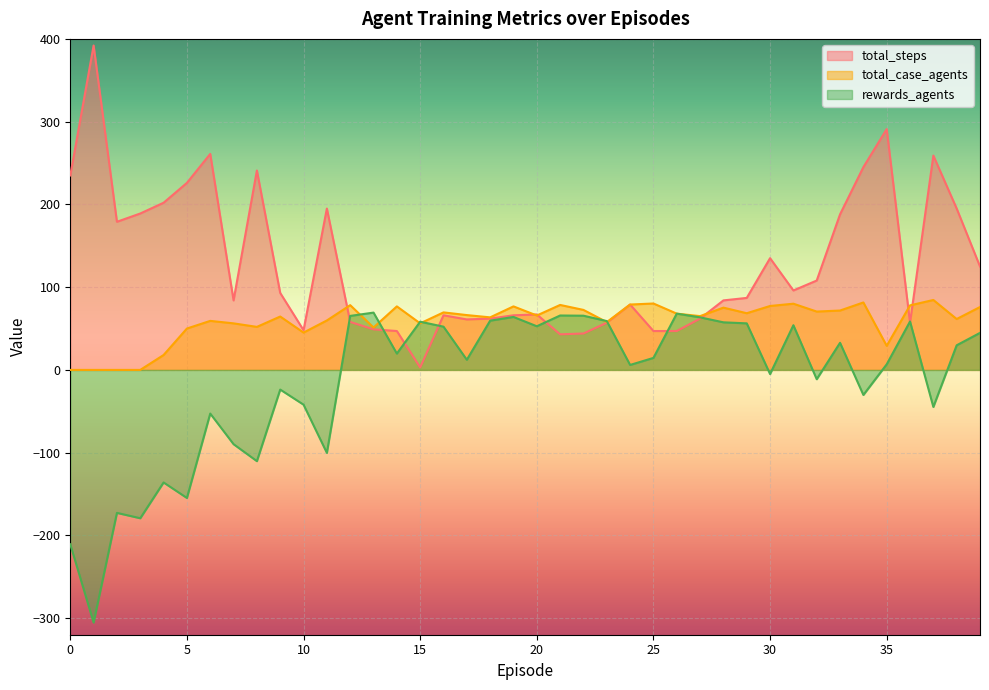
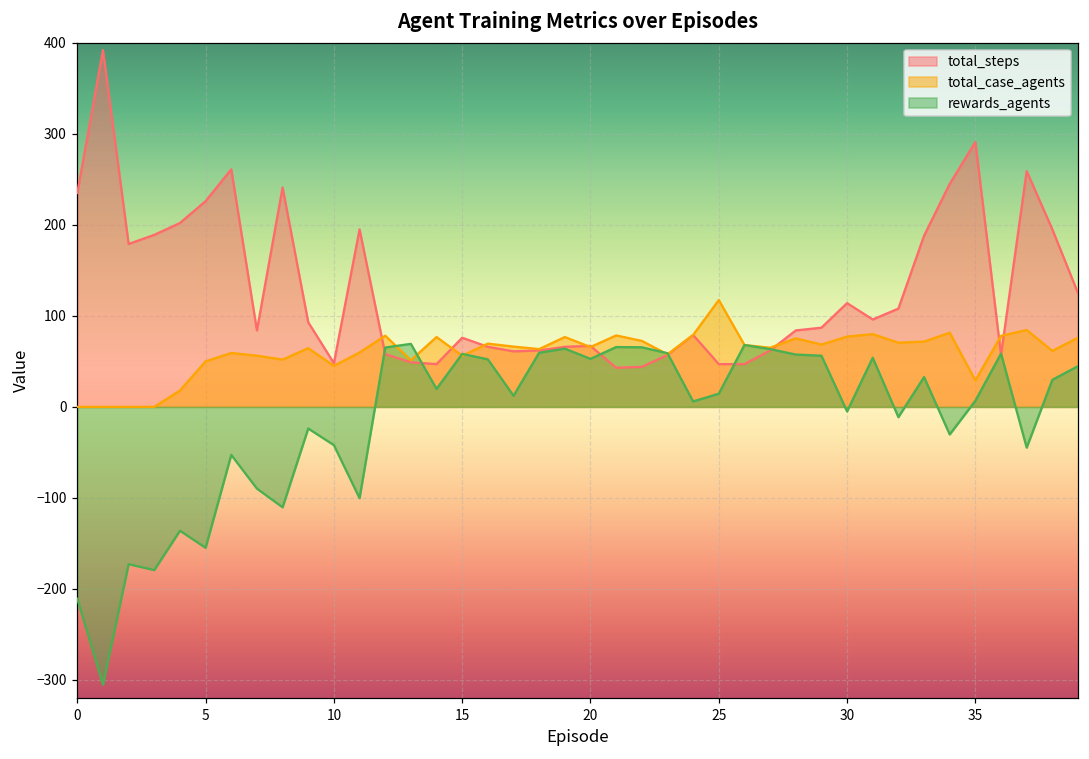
total_steps, 15: 0 -> 80
total_case_agents, 25: 80 -> 120
total_steps, 30: 140 -> 110
